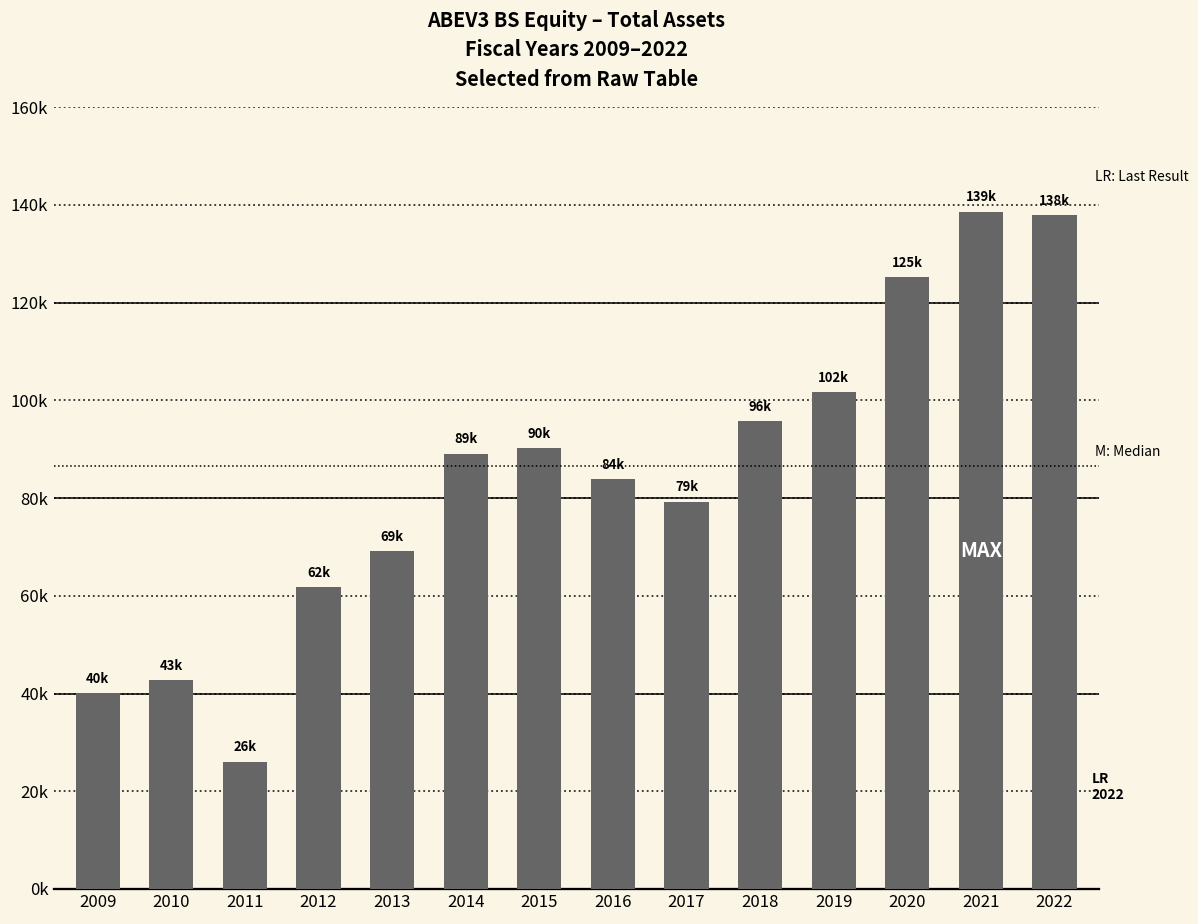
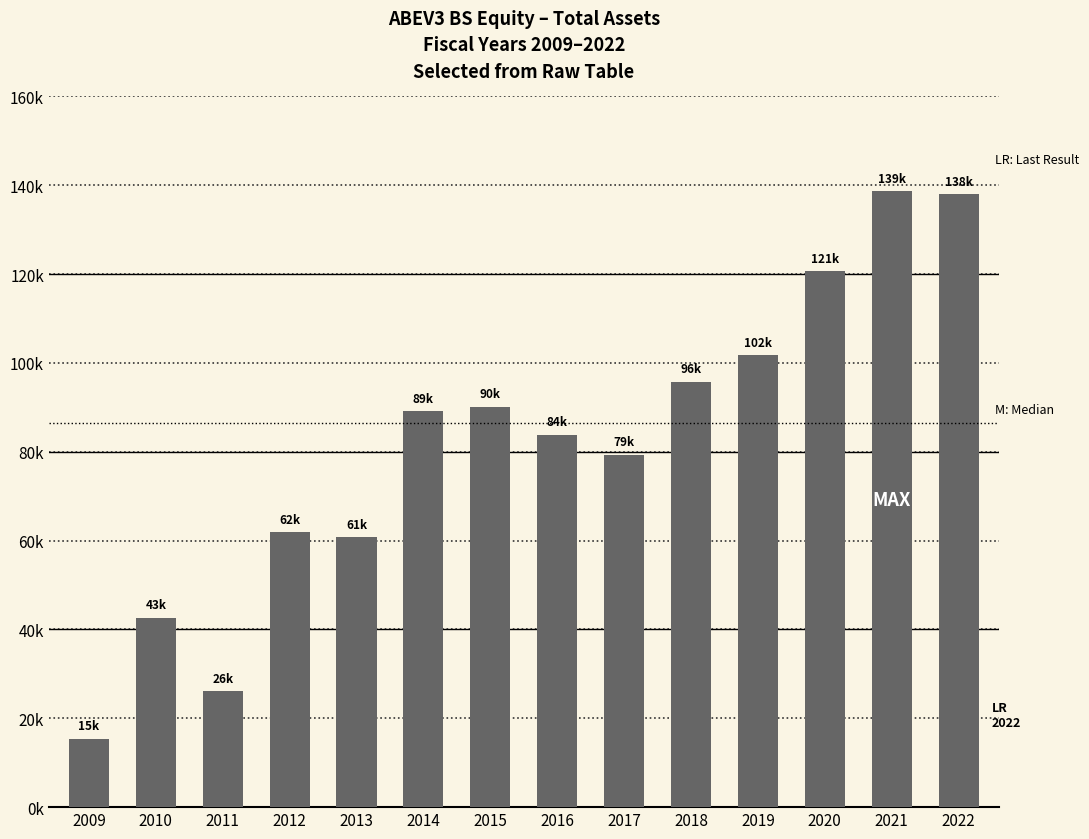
2009: 40k -> 15k
2013: 69k -> 61k
2020: 125k -> 121k
